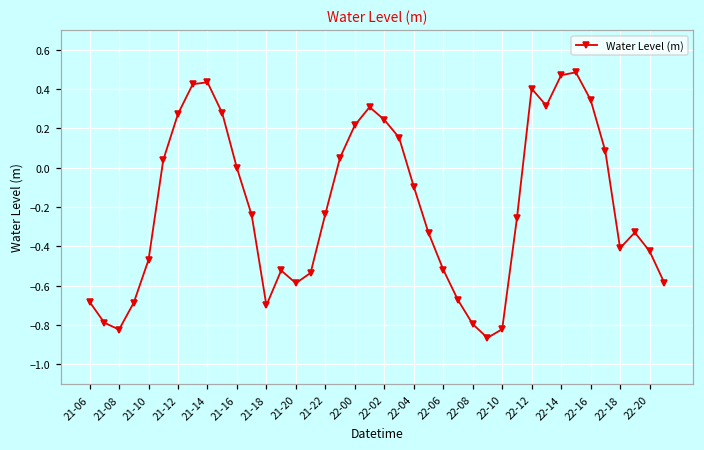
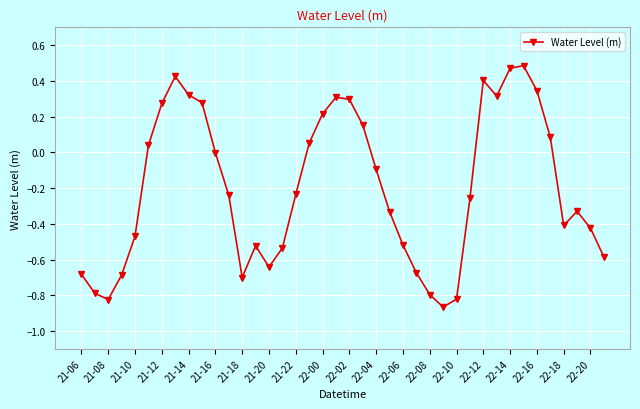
21-14: 0.43 -> 0.32
21-20: -0.59 -> -0.64
22-02: 0.24 -> 0.30
